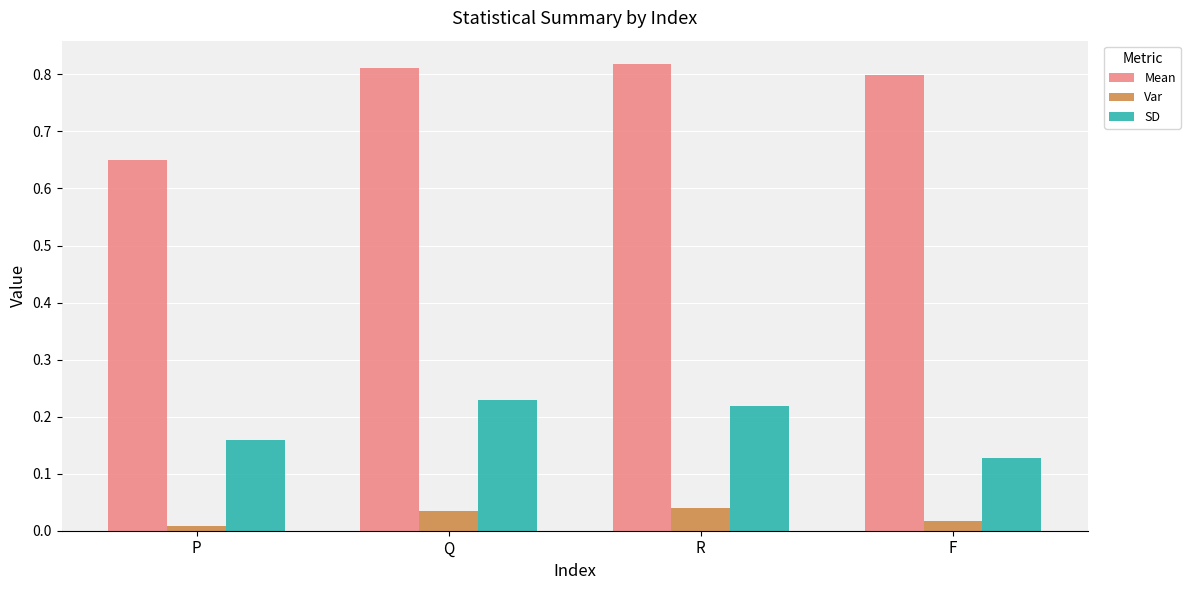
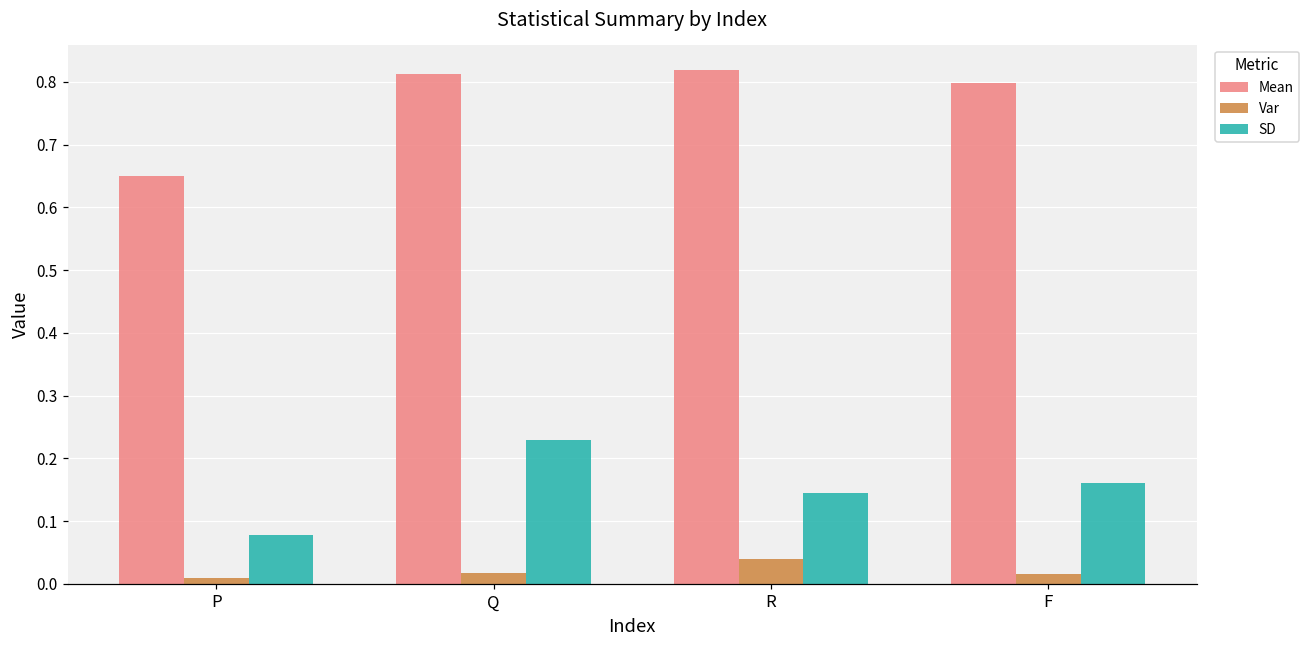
SD, P: 0.16 -> 0.08
Var, Q: 0.03 -> 0.02
SD, R: 0.22 -> 0.14
SD, F: 0.13 -> 0.16
